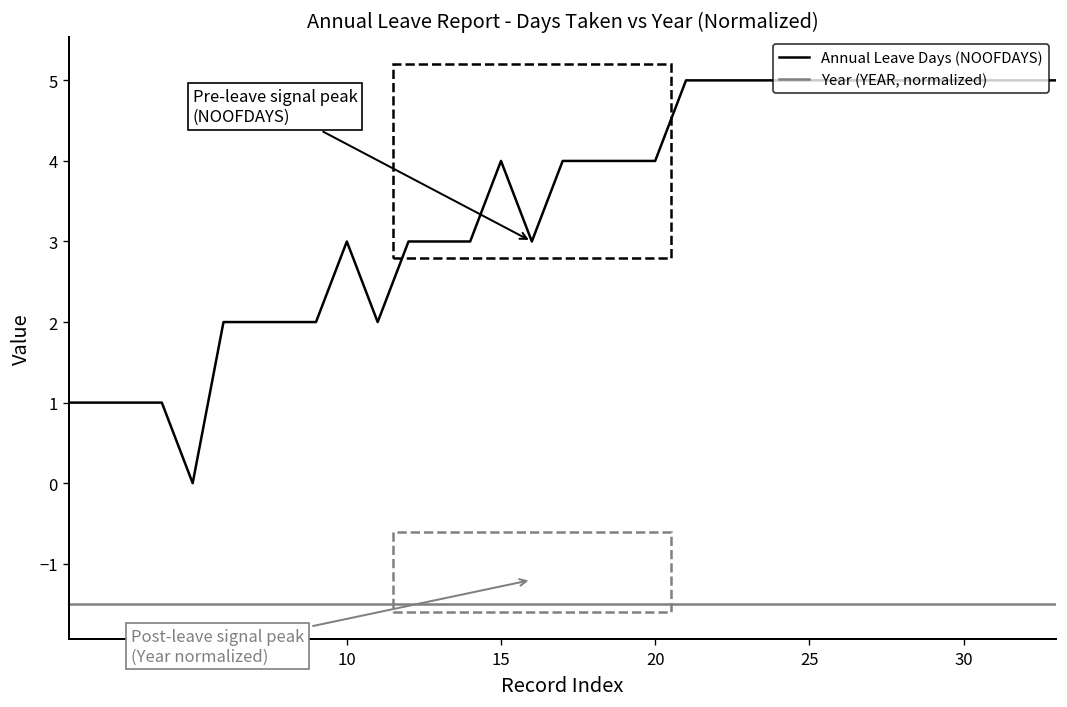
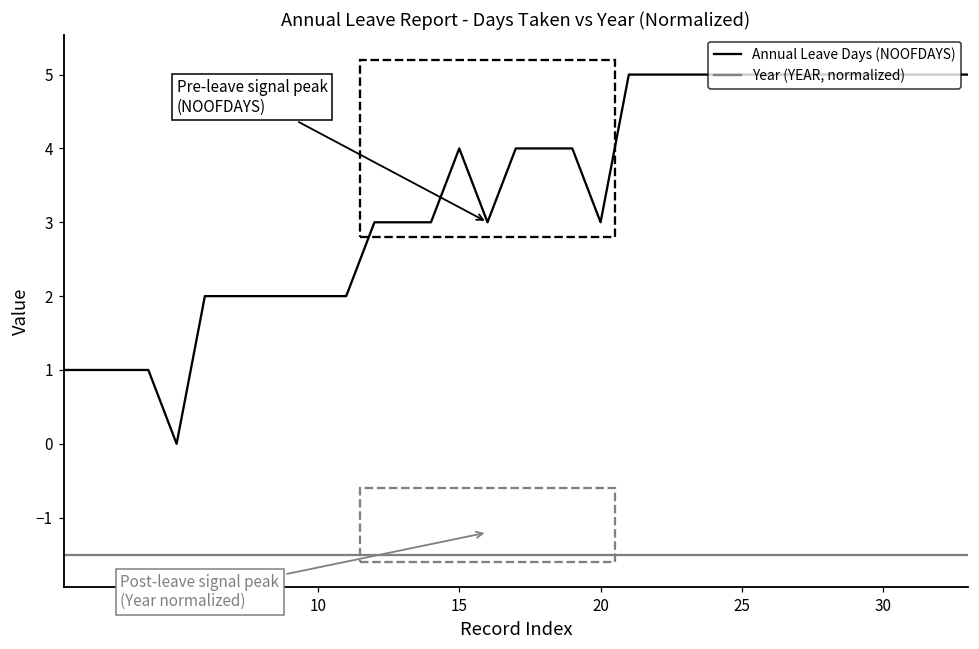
Annual Leave Days (NOOFDAYS), 10: 3 -> 2
Annual Leave Days (NOOFDAYS), 20: 4 -> 3
